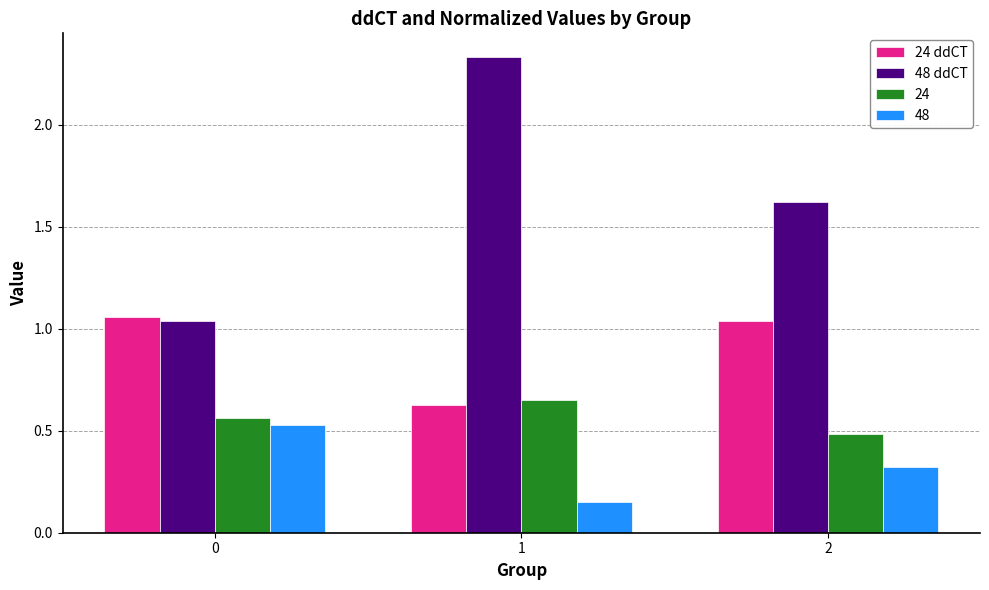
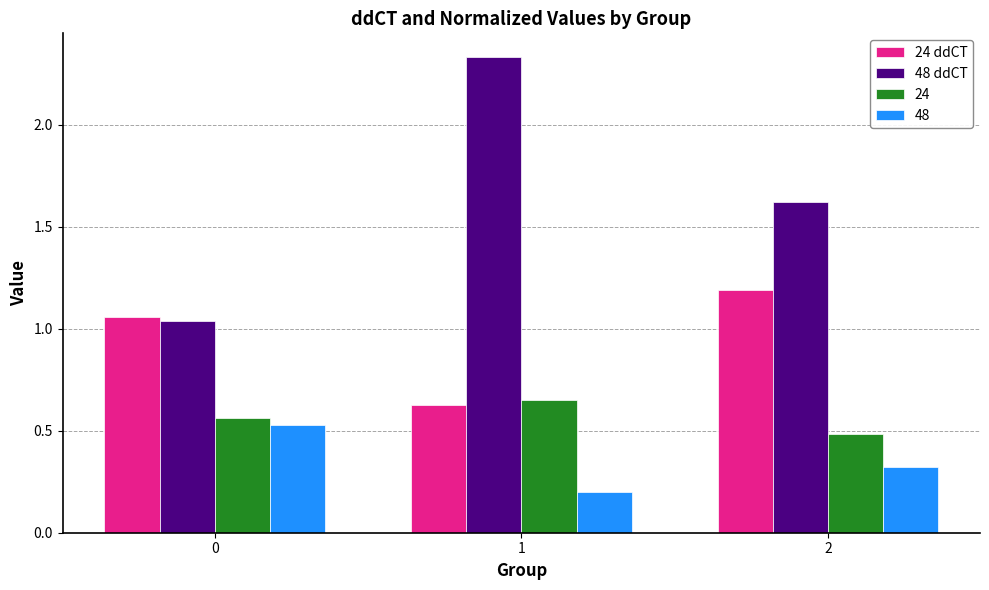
48, 1: 0.15 -> 0.20
24 ddCT, 2: 1.04 -> 1.19
